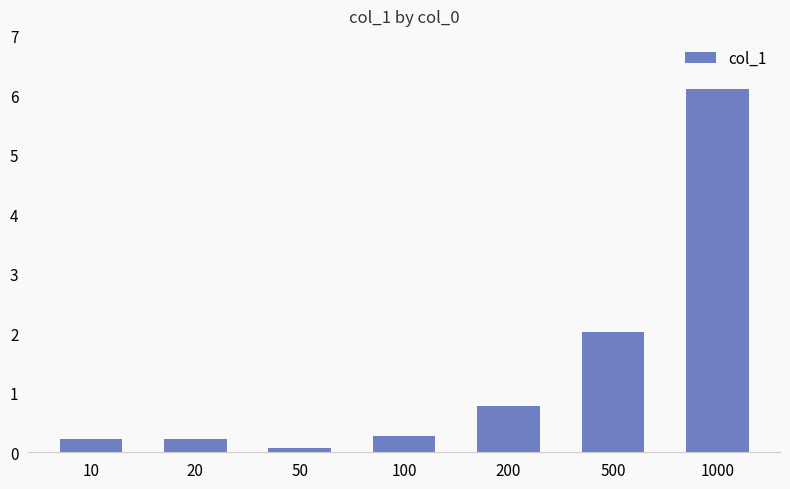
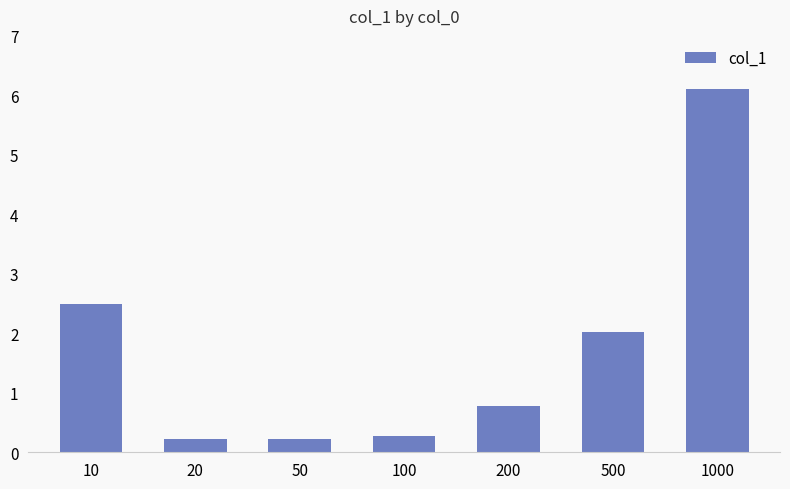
10: 0.2 -> 2.5
50: 0.1 -> 0.2
